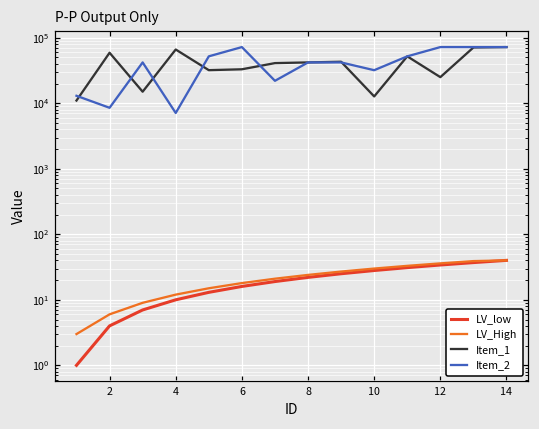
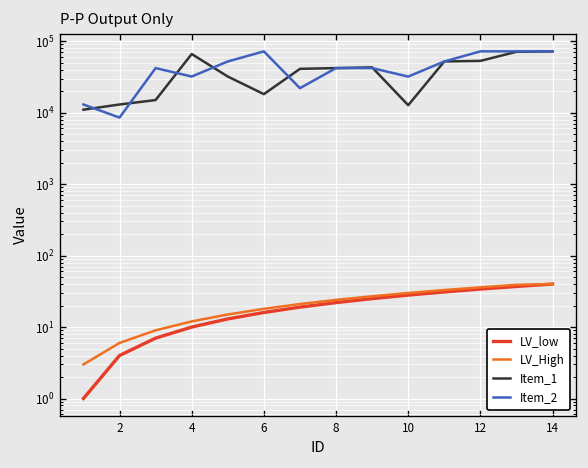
Item_1, 2: 60000 -> 13000
Item_2, 4: 7000 -> 30000
Item_1, 6: 30000 -> 18000
Item_1, 12: 25000 -> 50000
